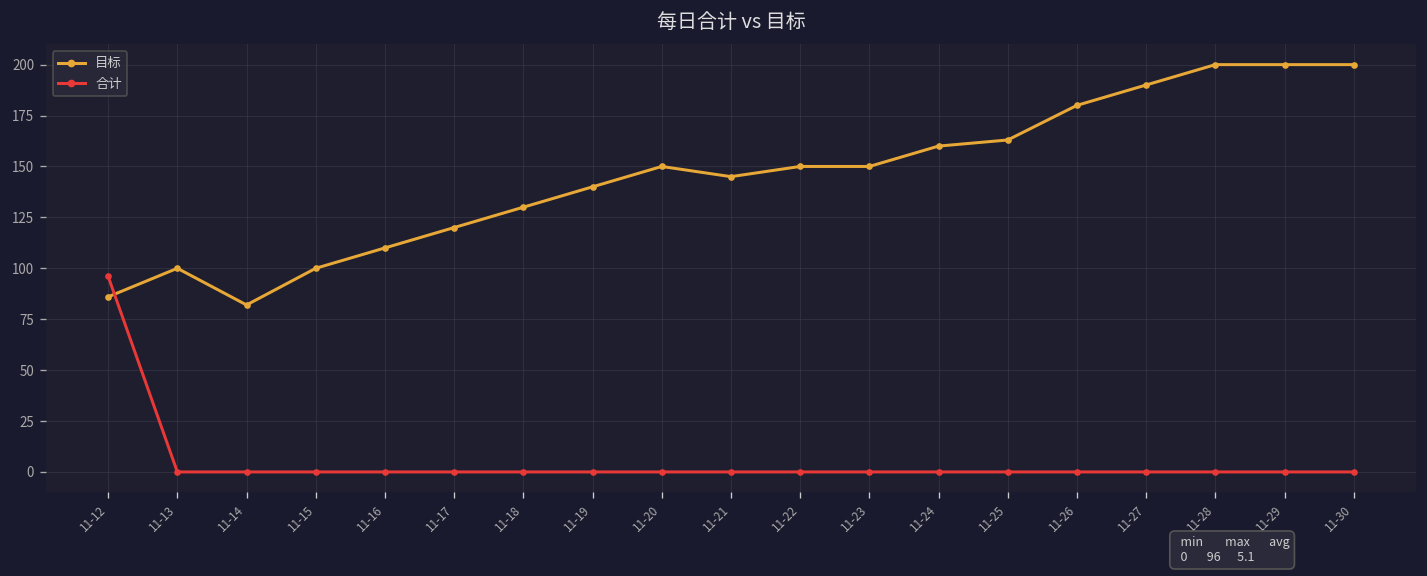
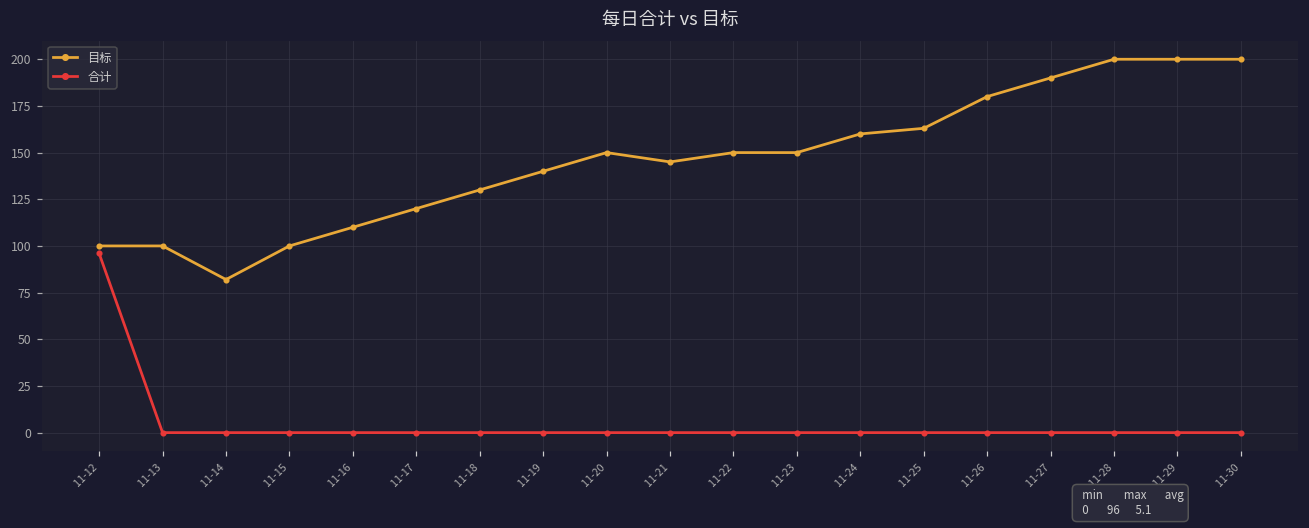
目标, 11-12: 86 -> 100
